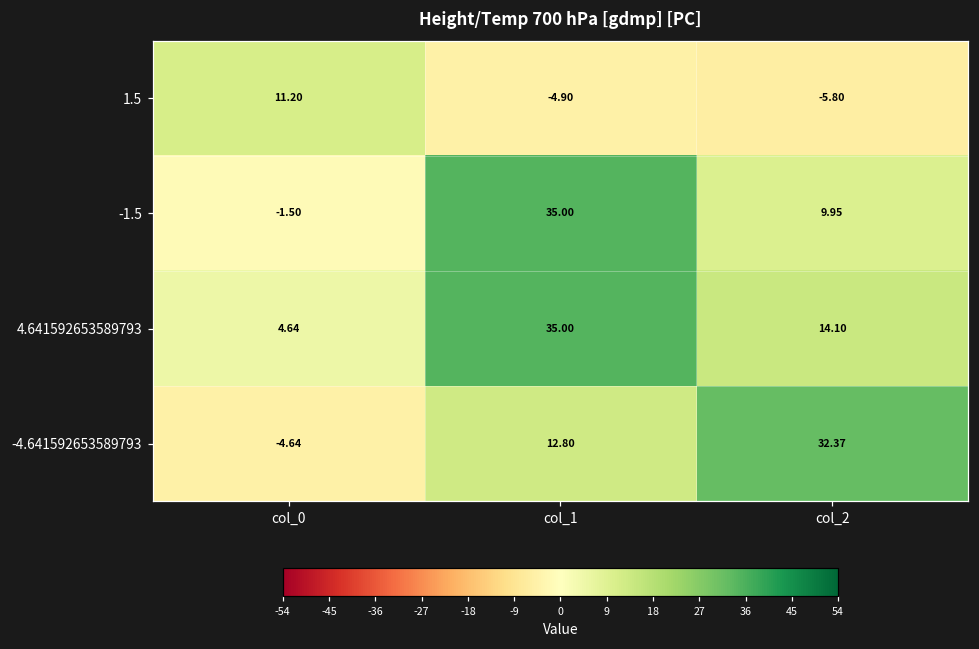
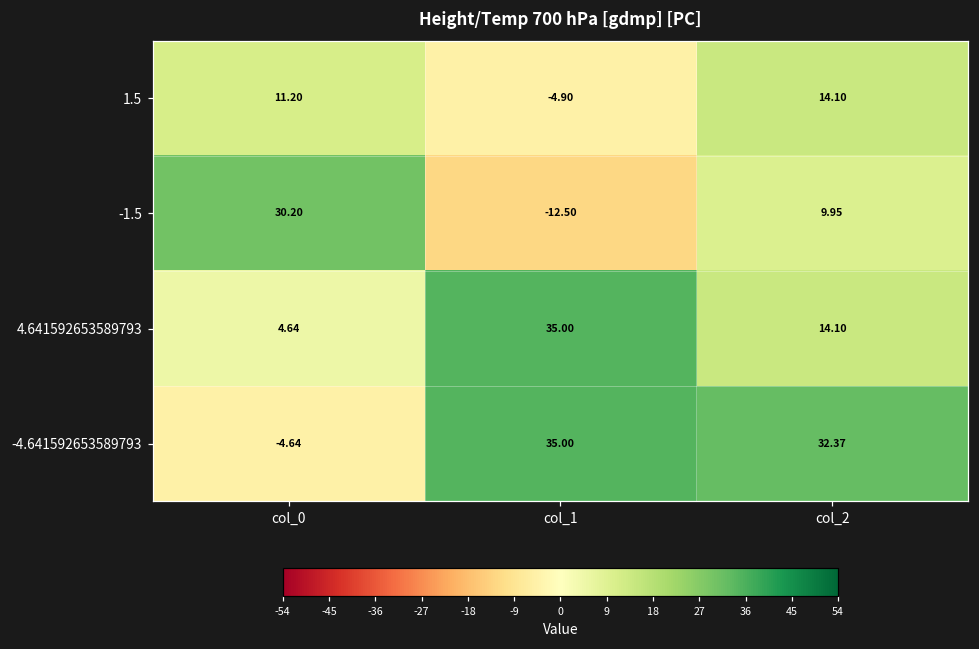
1.5, col_2: -5.80 -> 14.10
-1.5, col_0: -1.50 -> 30.20
-1.5, col_1: 35.00 -> -12.50
-4.641592653589793, col_1: 12.80 -> 35.00
